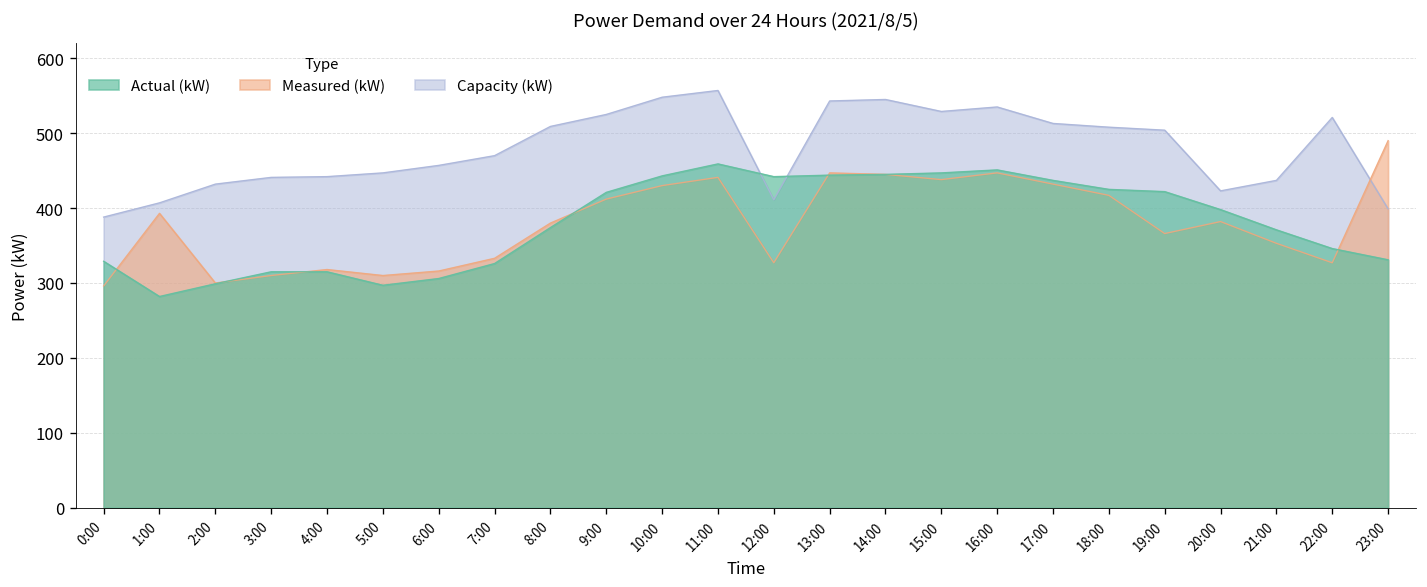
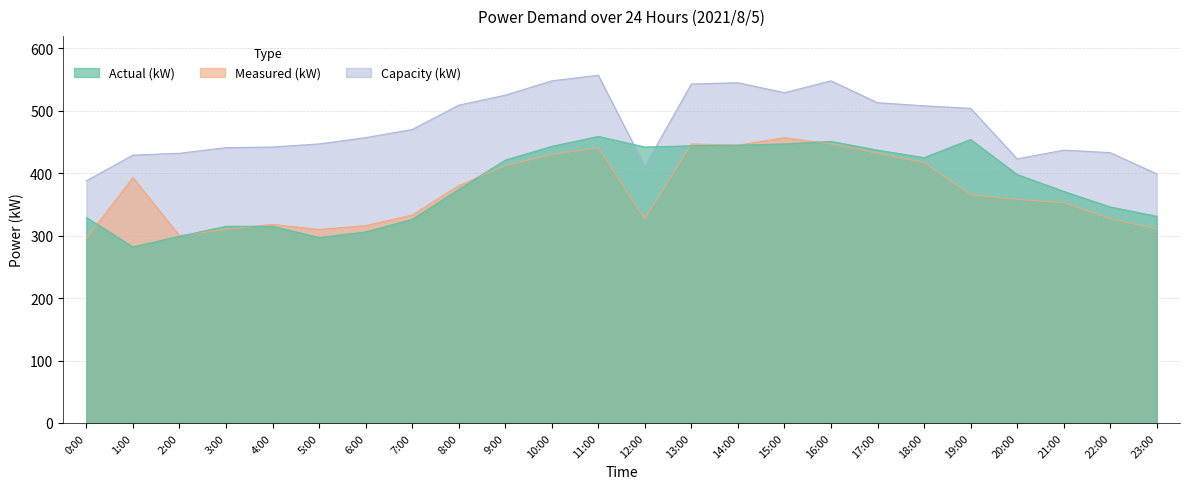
Capacity (kW), 1:00: 410 -> 430
Measured (kW), 15:00: 440 -> 460
Capacity (kW), 16:00: 540 -> 550
Actual (kW), 19:00: 420 -> 450
Measured (kW), 20:00: 380 -> 360
Capacity (kW), 22:00: 520 -> 430
Measured (kW), 23:00: 490 -> 310
